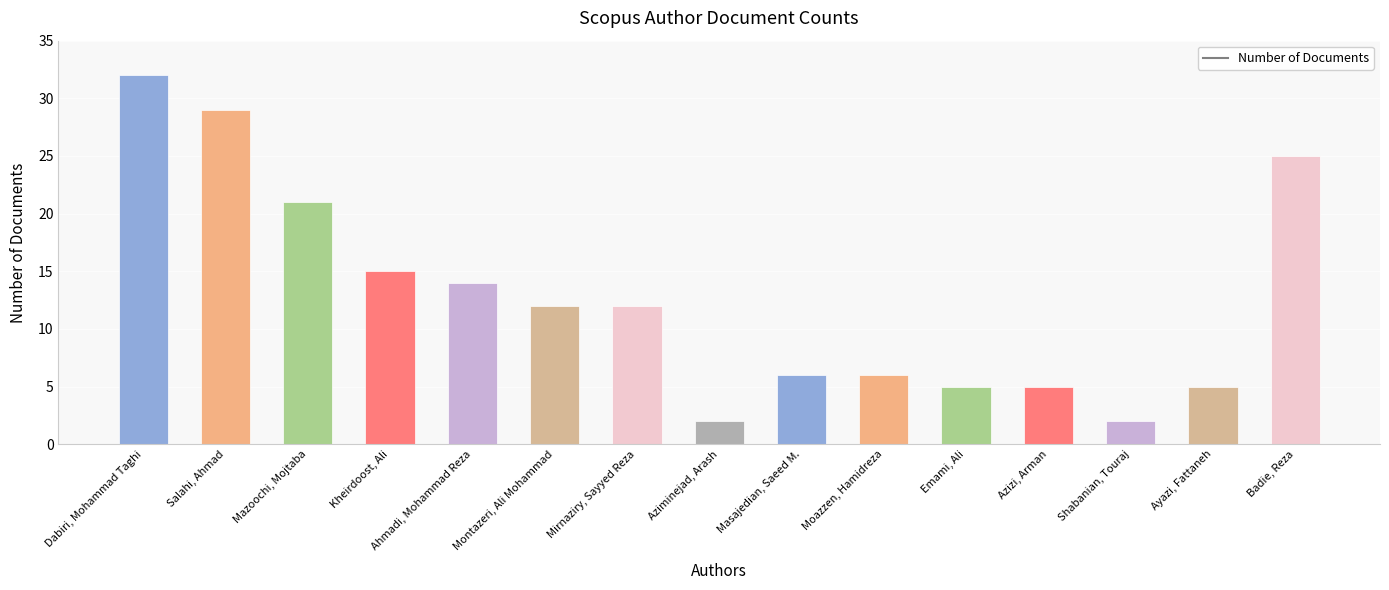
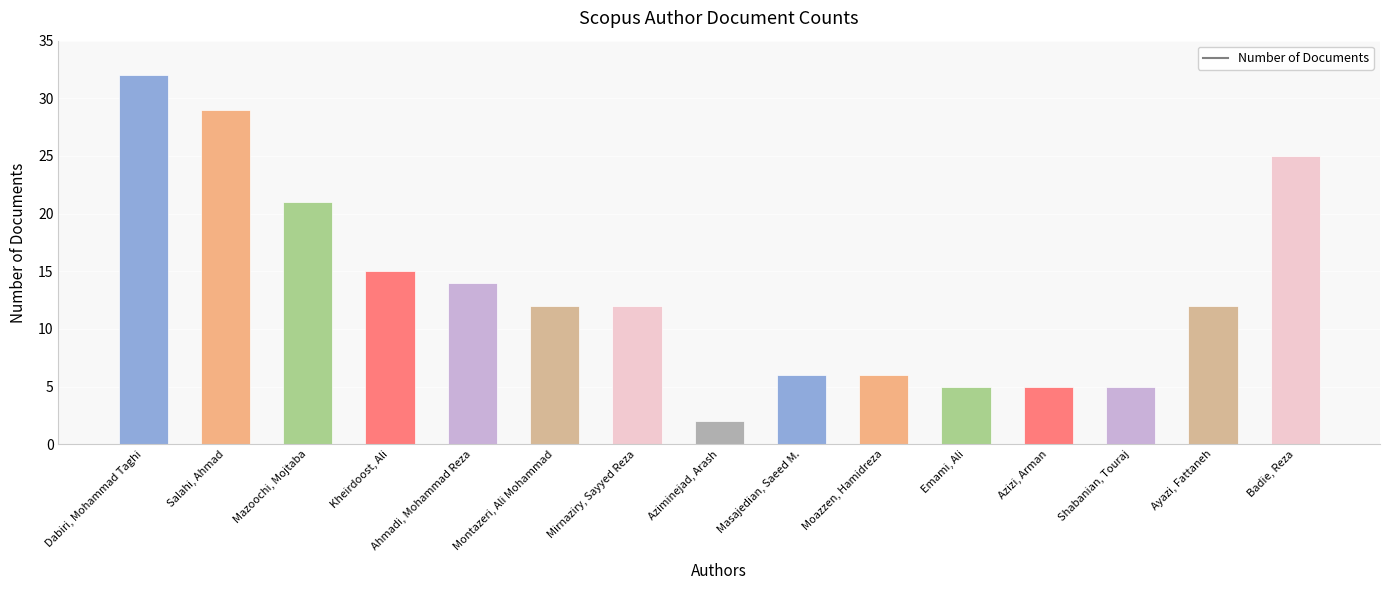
Shabanian, Touraj: 2 -> 5
Ayazi, Fattaneh: 5 -> 12
